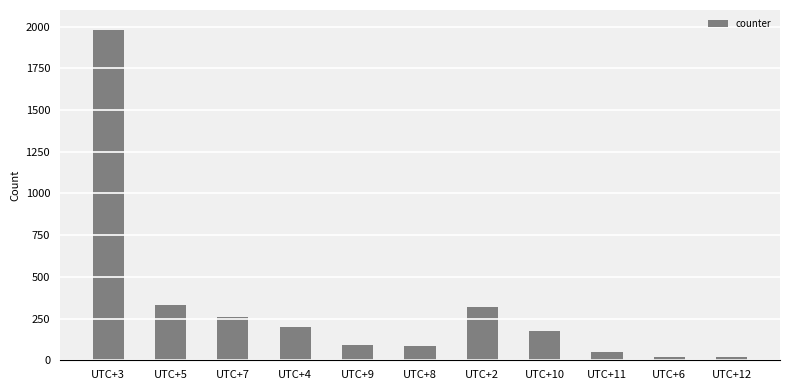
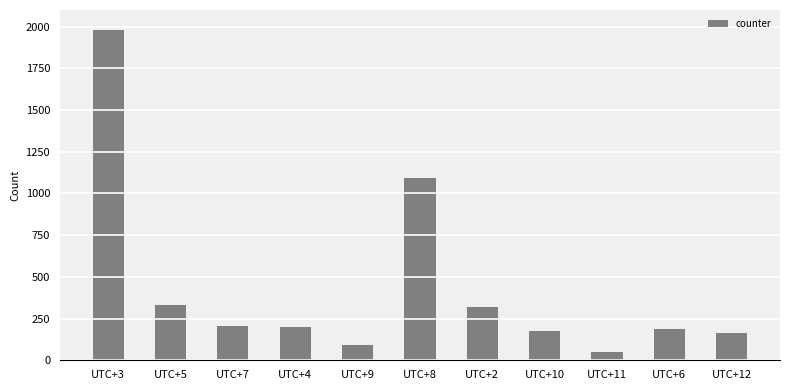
UTC+7: 260 -> 210
UTC+8: 80 -> 1090
UTC+6: 20 -> 190
UTC+12: 20 -> 160
